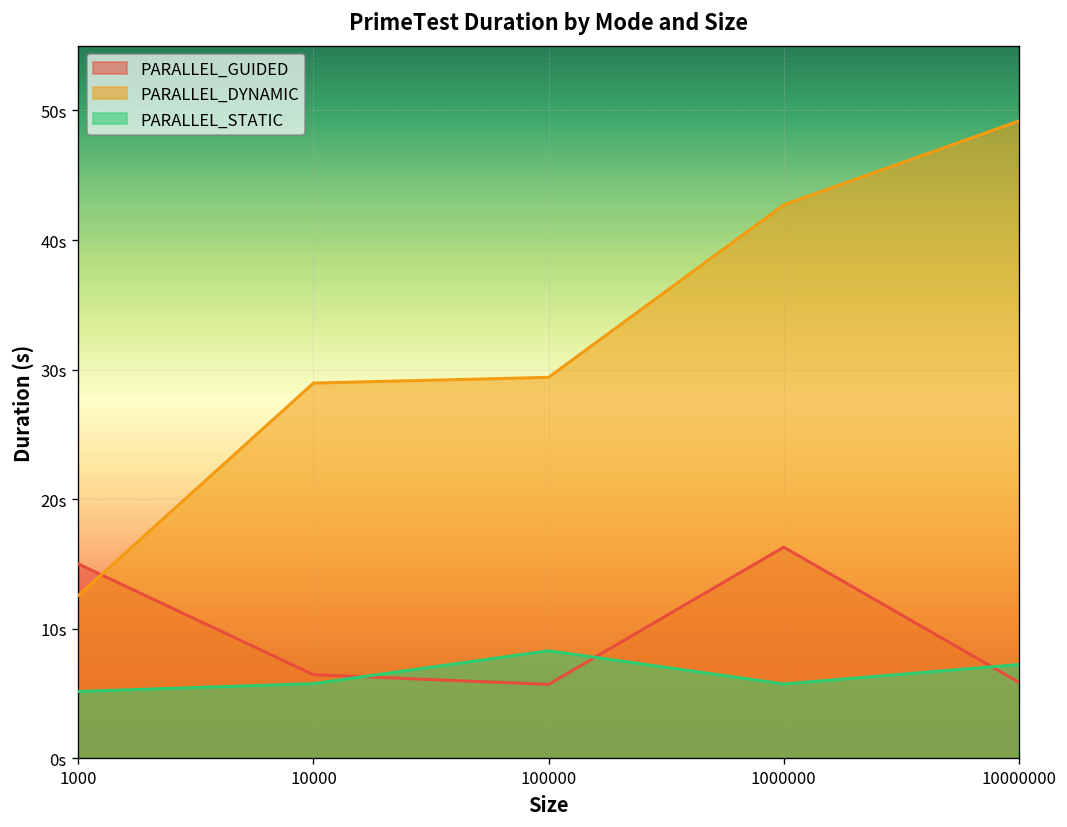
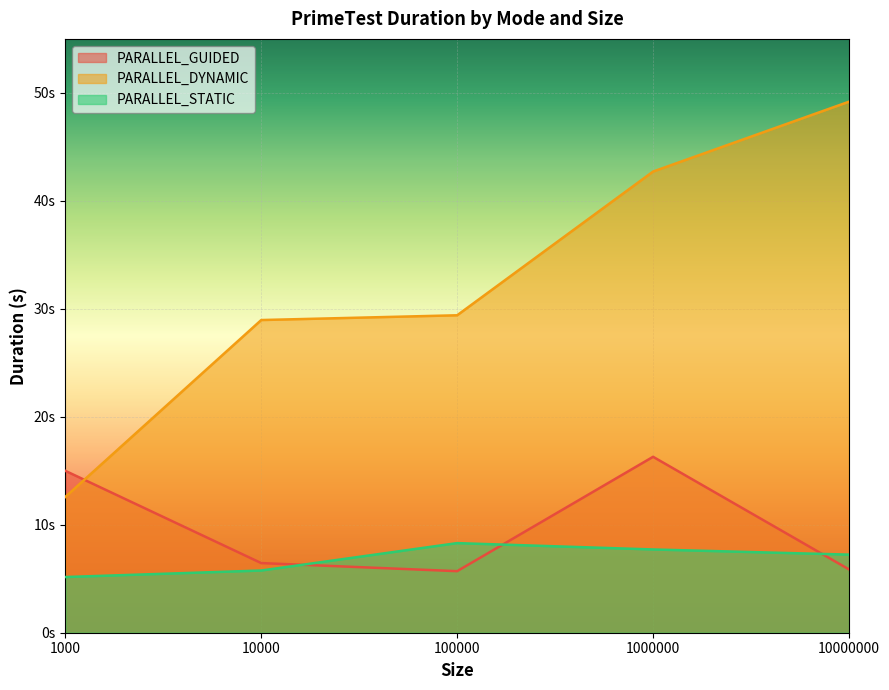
PARALLEL_STATIC, 1000000: 5.7s -> 7.7s
